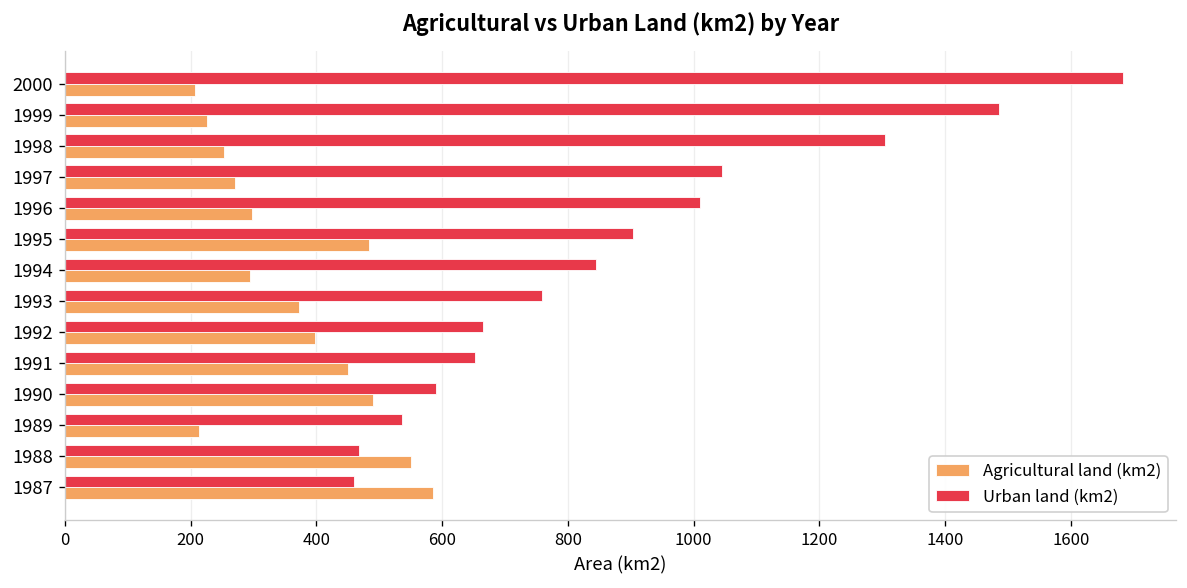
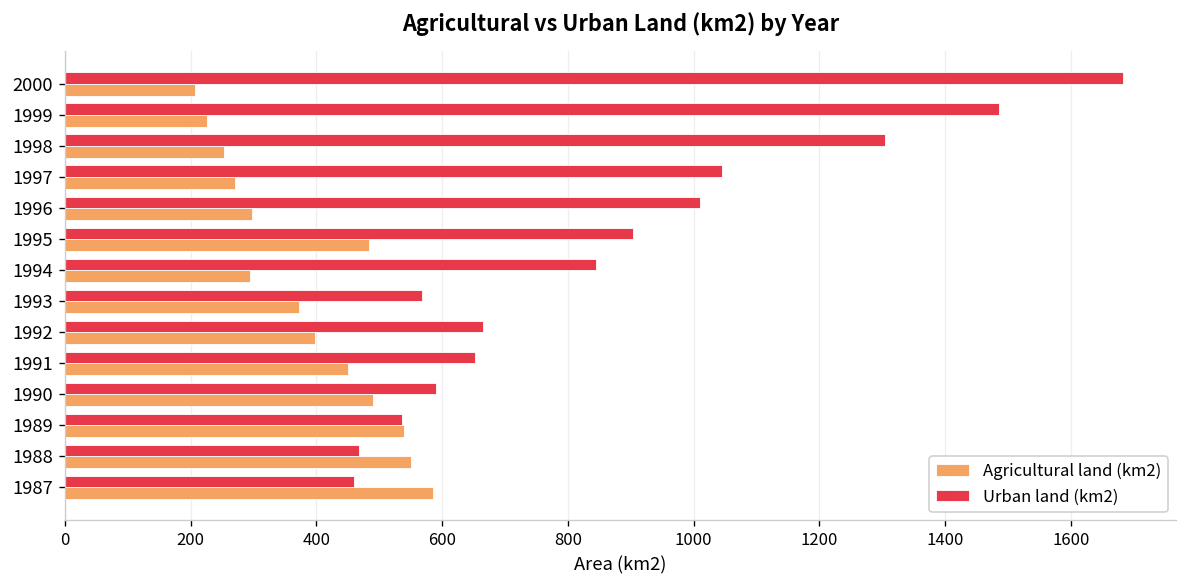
Urban land (km2), 1993: 760 -> 570
Agricultural land (km2), 1989: 210 -> 540
